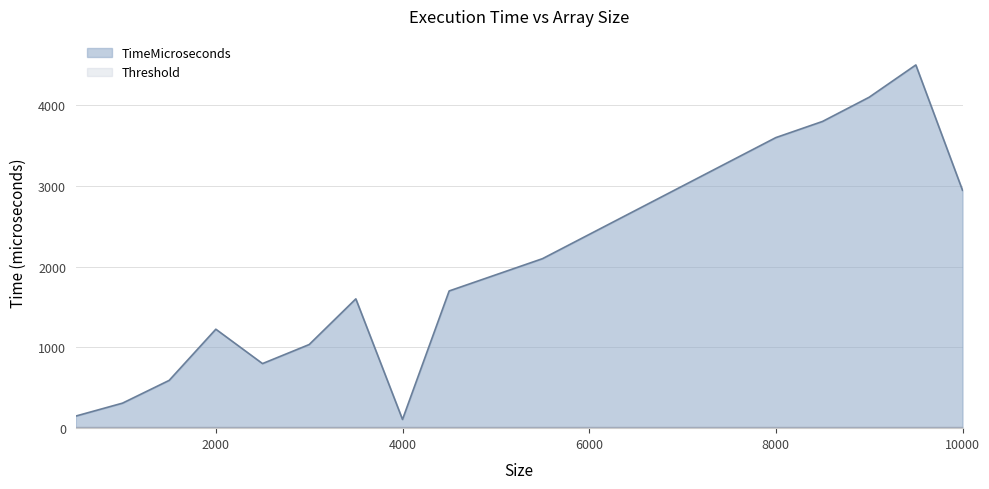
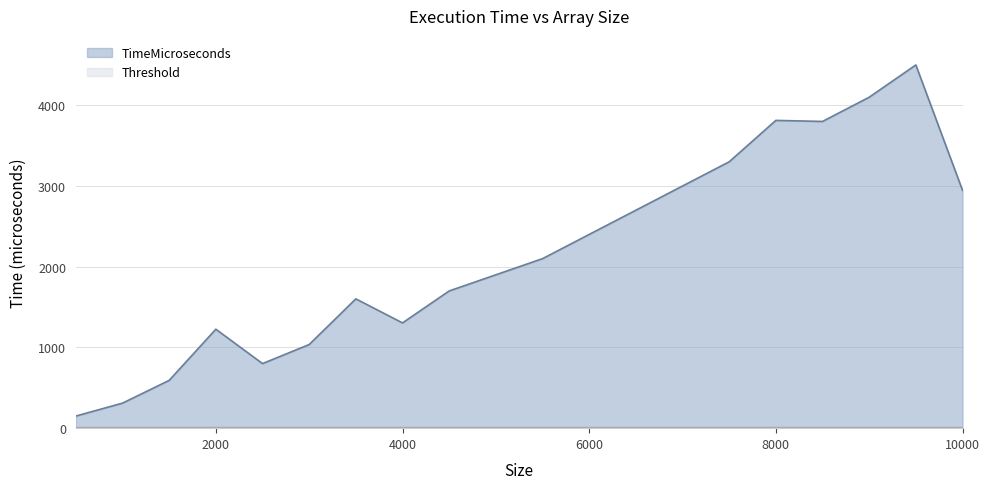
TimeMicroseconds, 4000: 100 -> 1300
TimeMicroseconds, 8000: 3600 -> 3800
